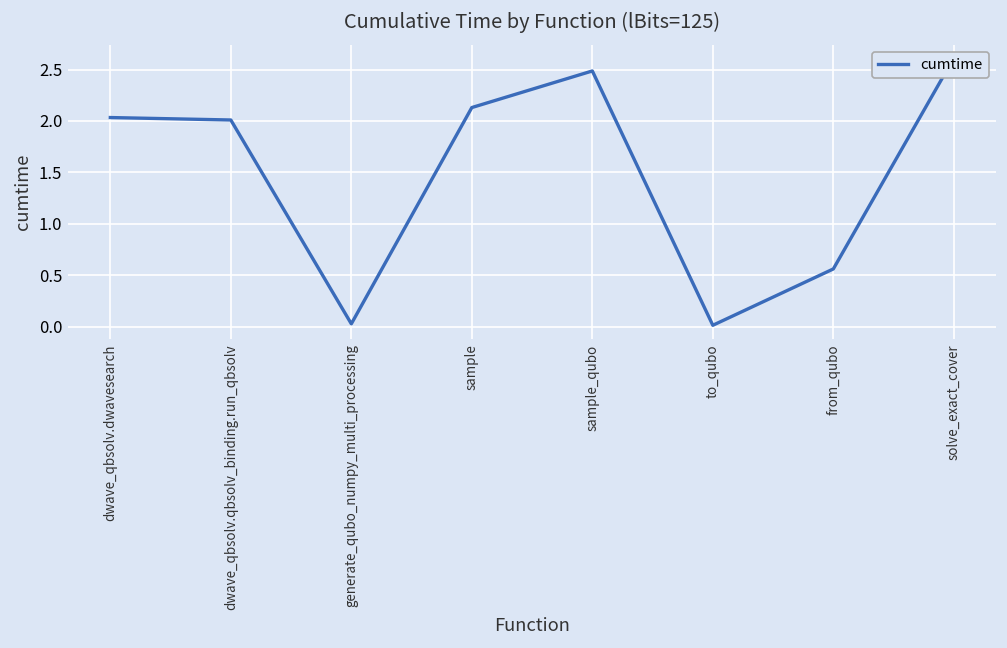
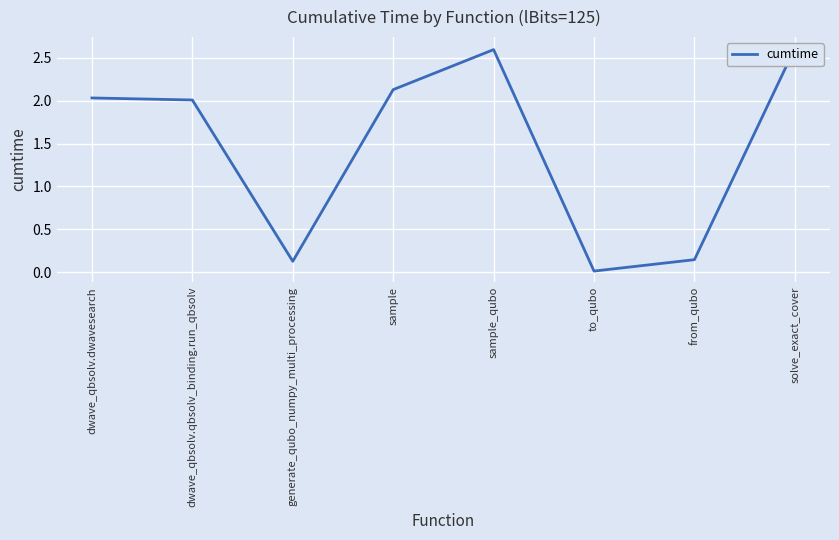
generate_qubo_numpy_multi_processing: 0.0 -> 0.1
sample_qubo: 2.5 -> 2.6
from_qubo: 0.6 -> 0.1
